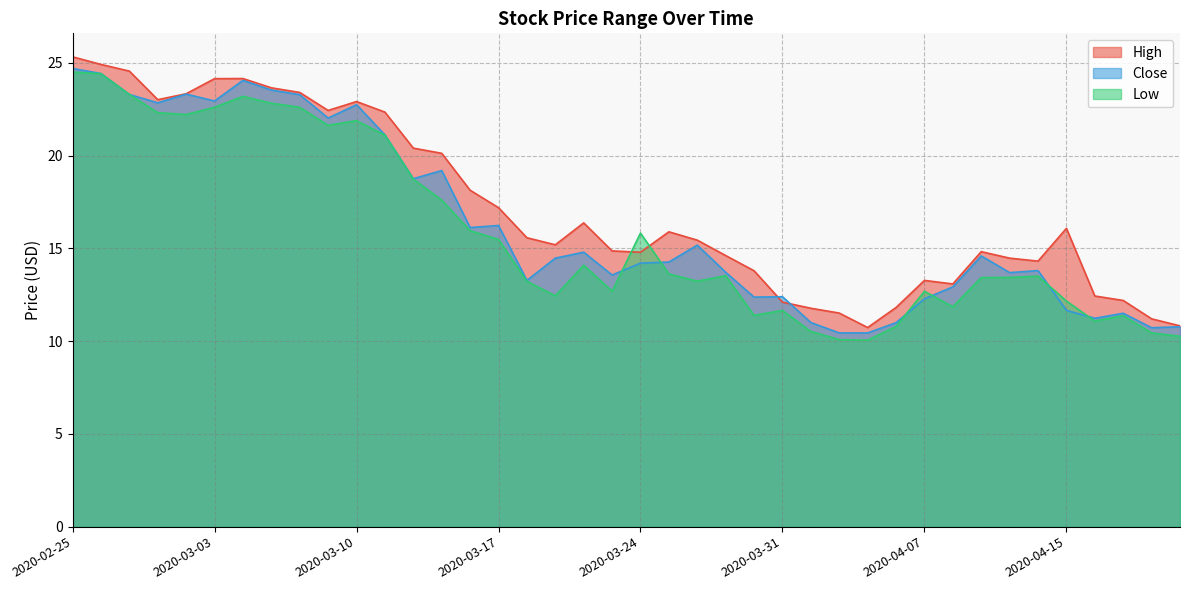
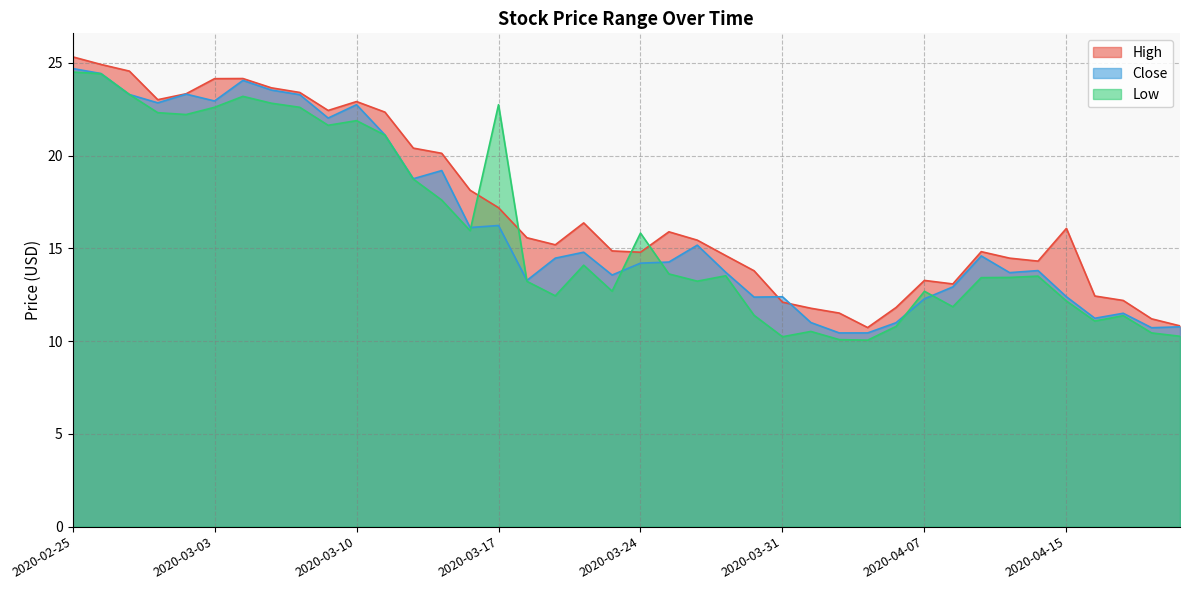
Low, 2020-03-17: 15.5 -> 22.7
Low, 2020-03-31: 11.6 -> 10.2
Close, 2020-04-15: 11.7 -> 12.4
